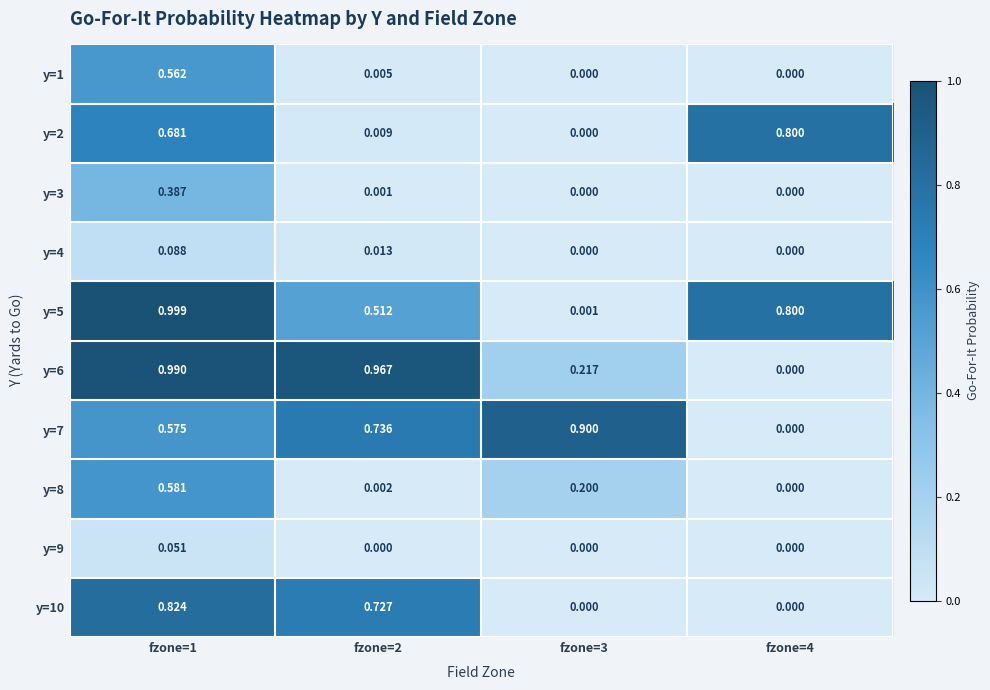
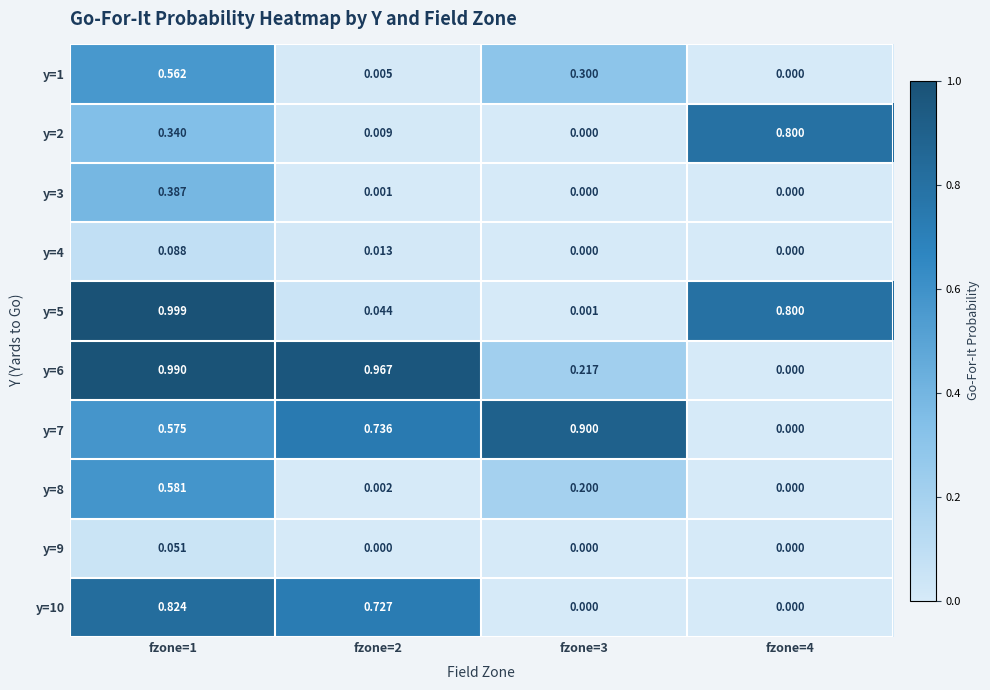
y=1, fzone=3: 0.000 -> 0.300
y=2, fzone=1: 0.681 -> 0.340
y=5, fzone=2: 0.512 -> 0.044
